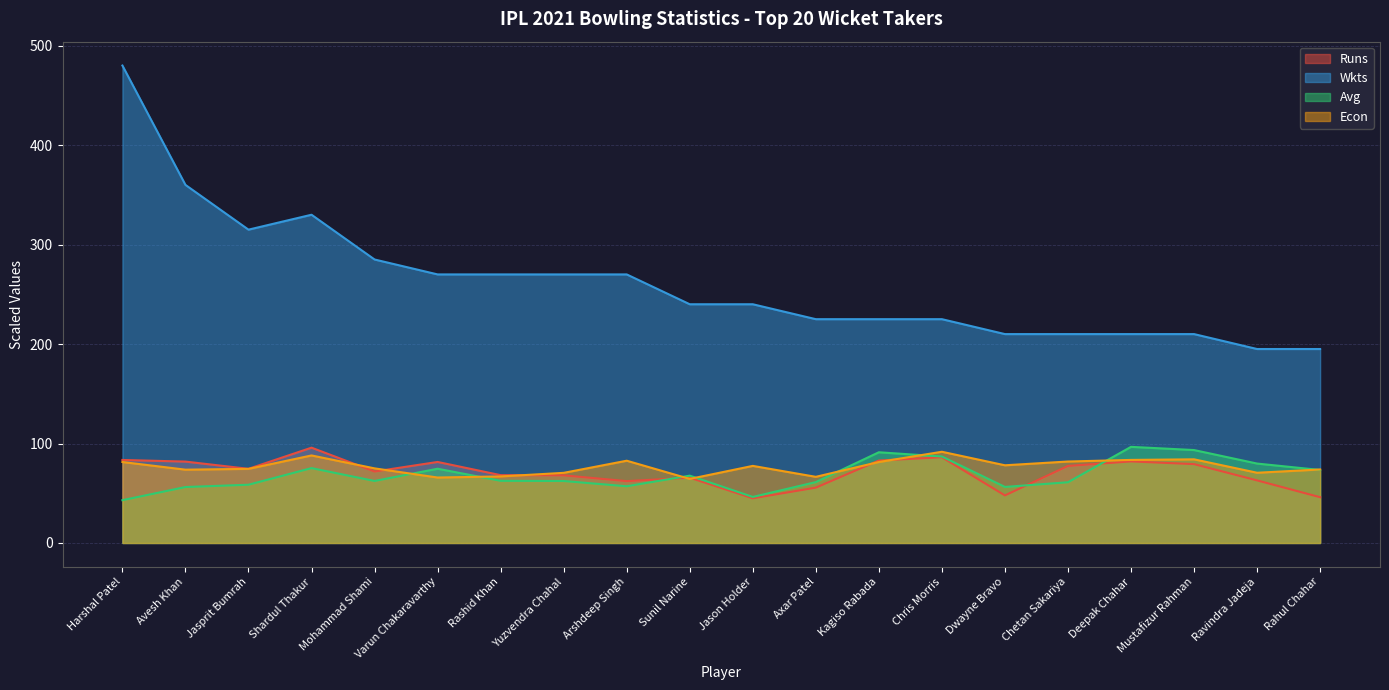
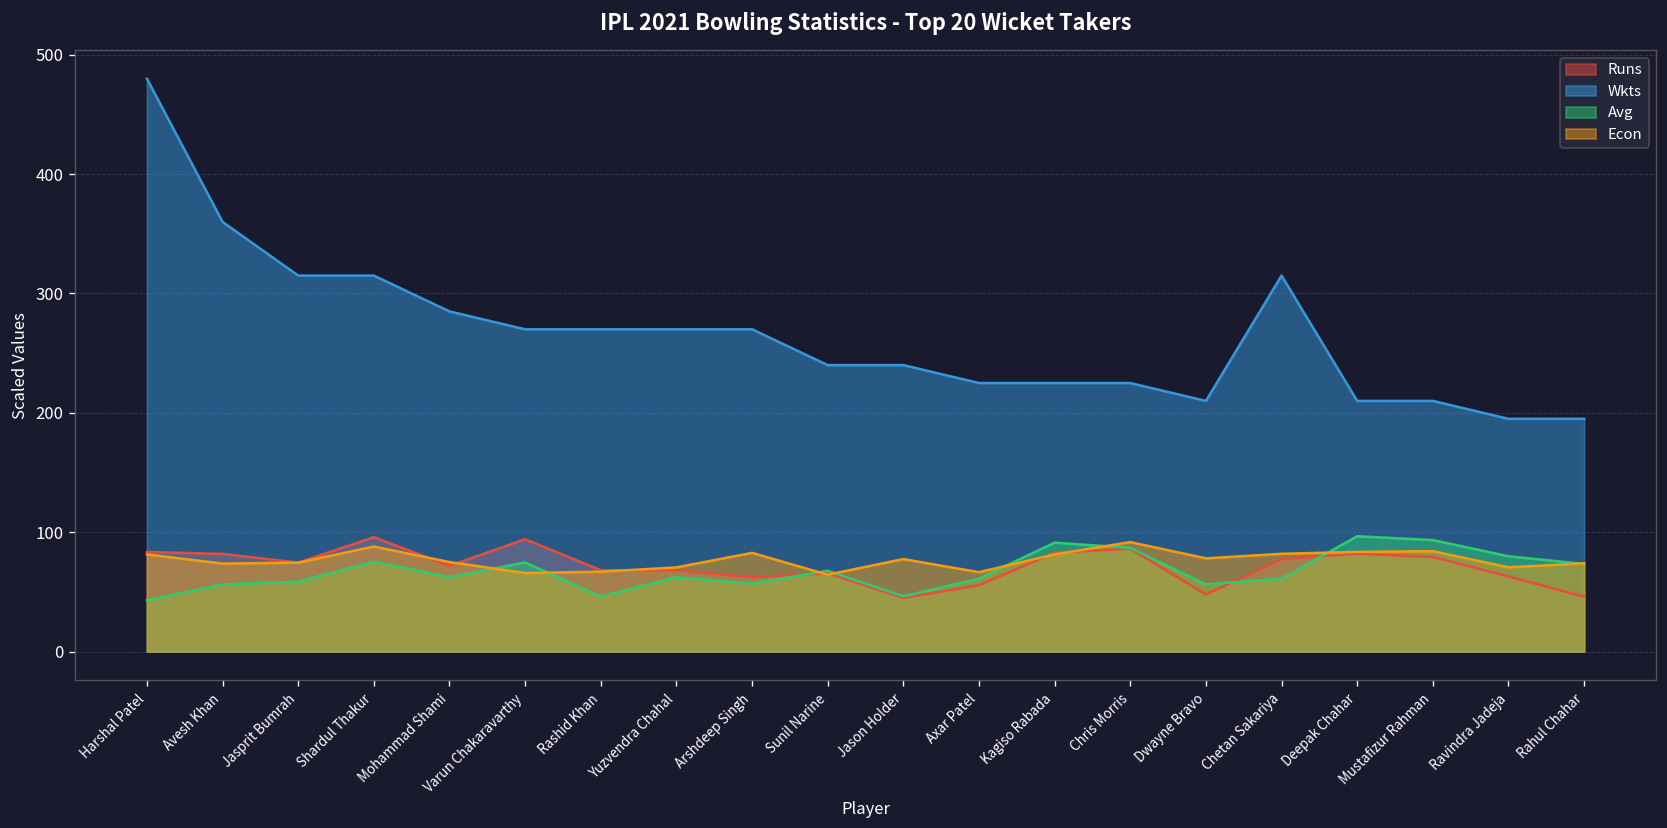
Wkts, Shardul Thakur: 330 -> 320
Runs, Varun Chakaravarthy: 80 -> 90
Avg, Rashid Khan: 60 -> 50
Wkts, Chetan Sakariya: 210 -> 320
